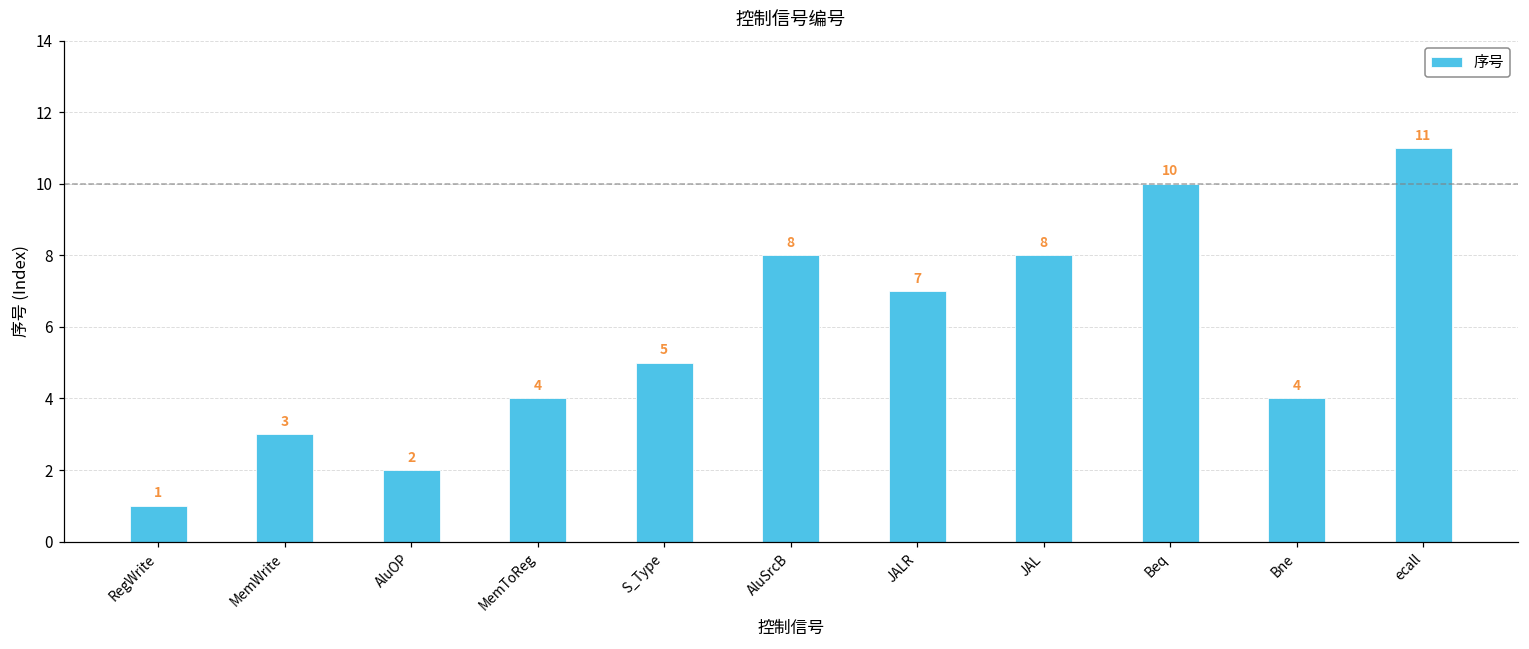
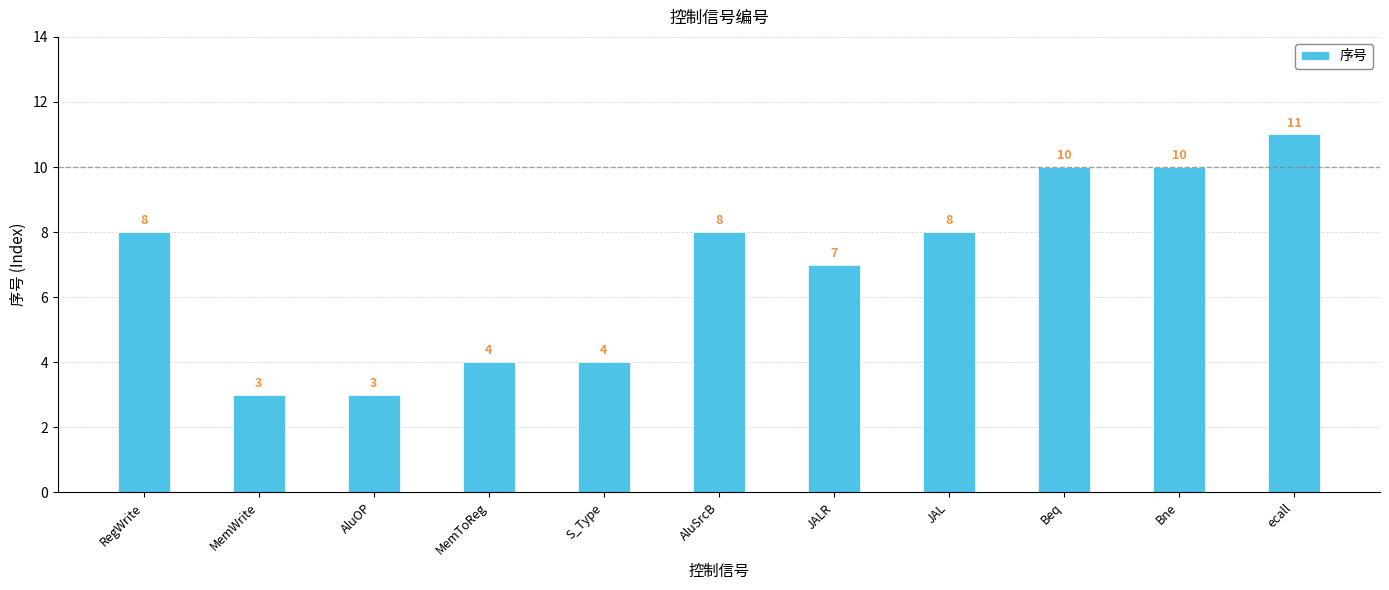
RegWrite: 1 -> 8
AluOP: 2 -> 3
S_Type: 5 -> 4
Bne: 4 -> 10
